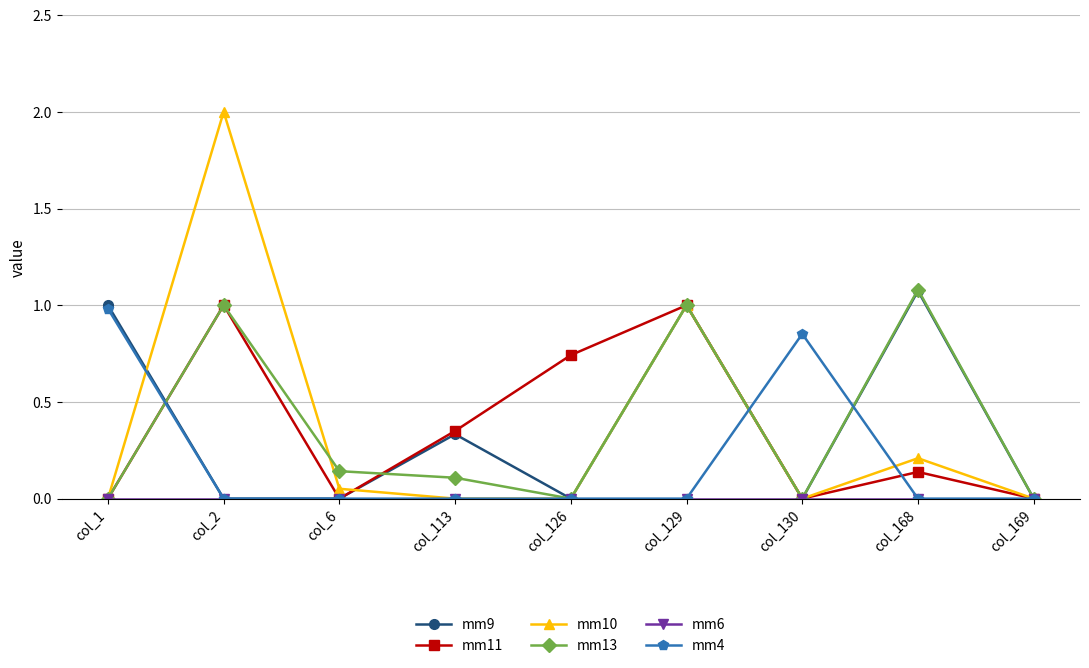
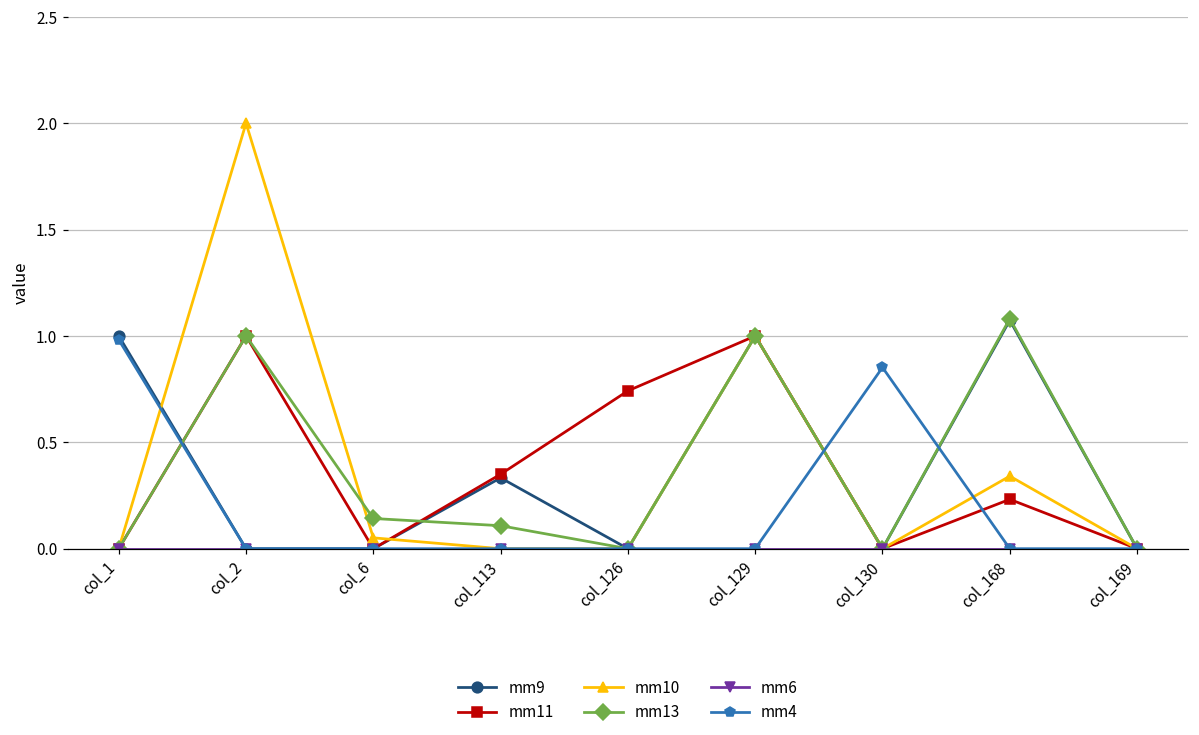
mm11, col_168: 0.14 -> 0.23
mm10, col_168: 0.21 -> 0.34
